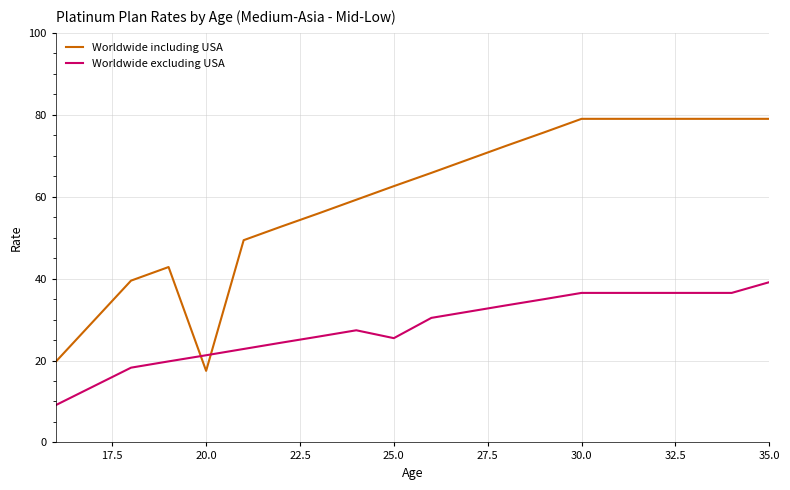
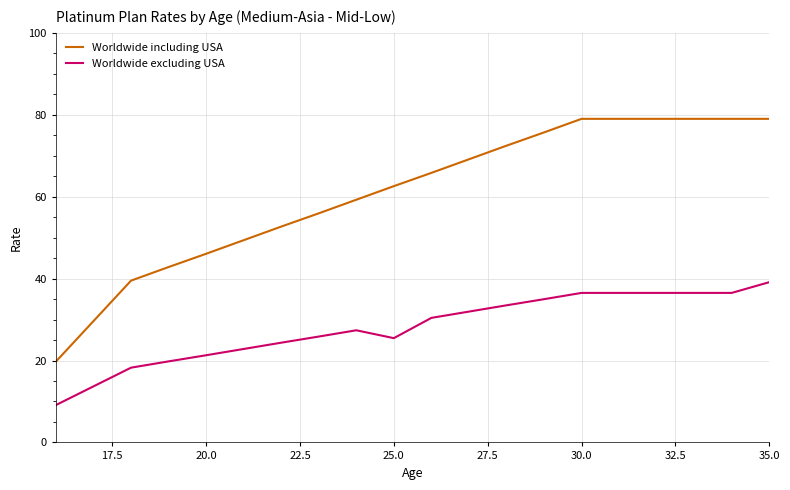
Worldwide including USA, 20.0: 17 -> 46
